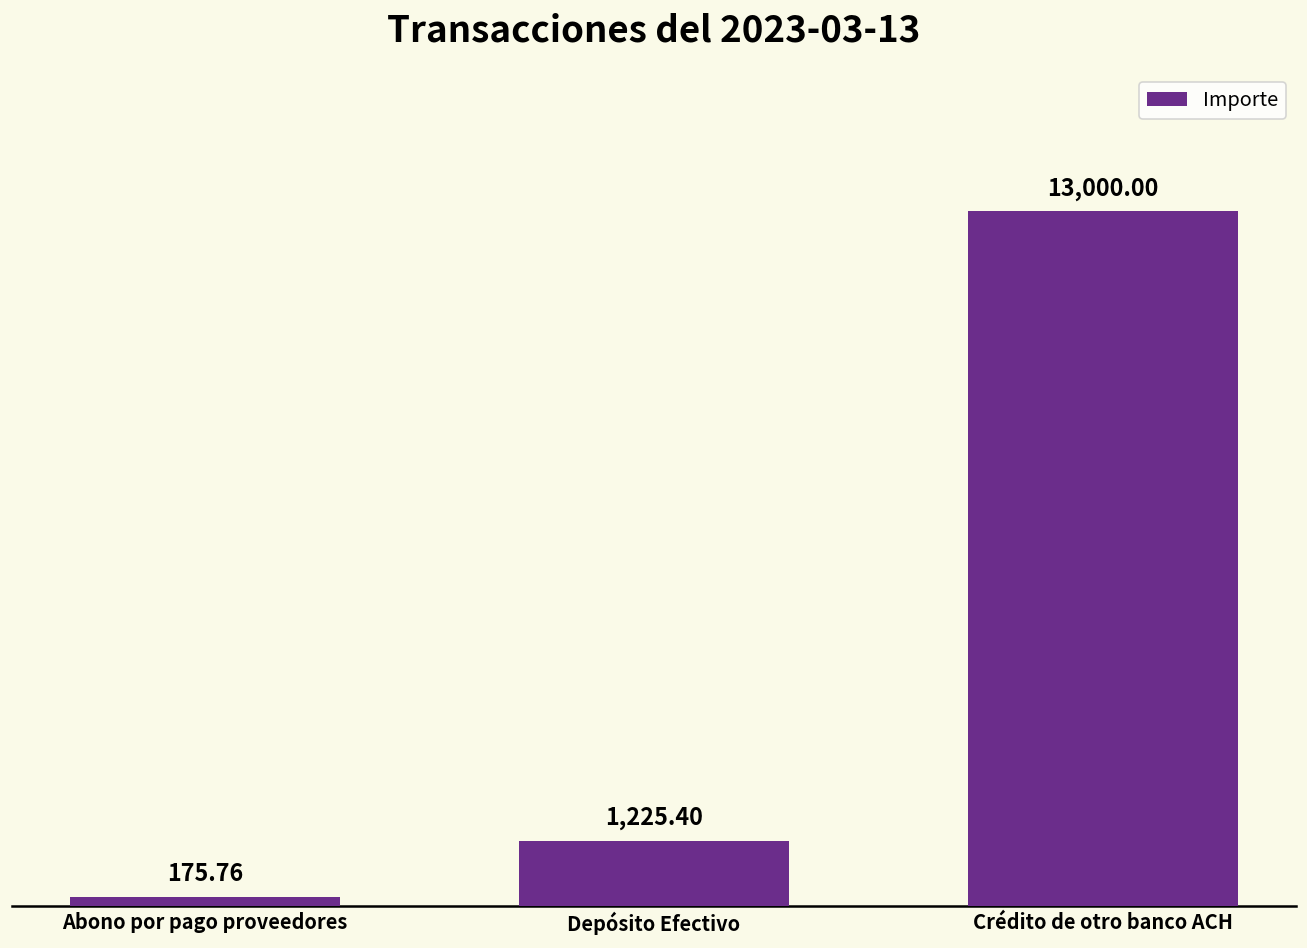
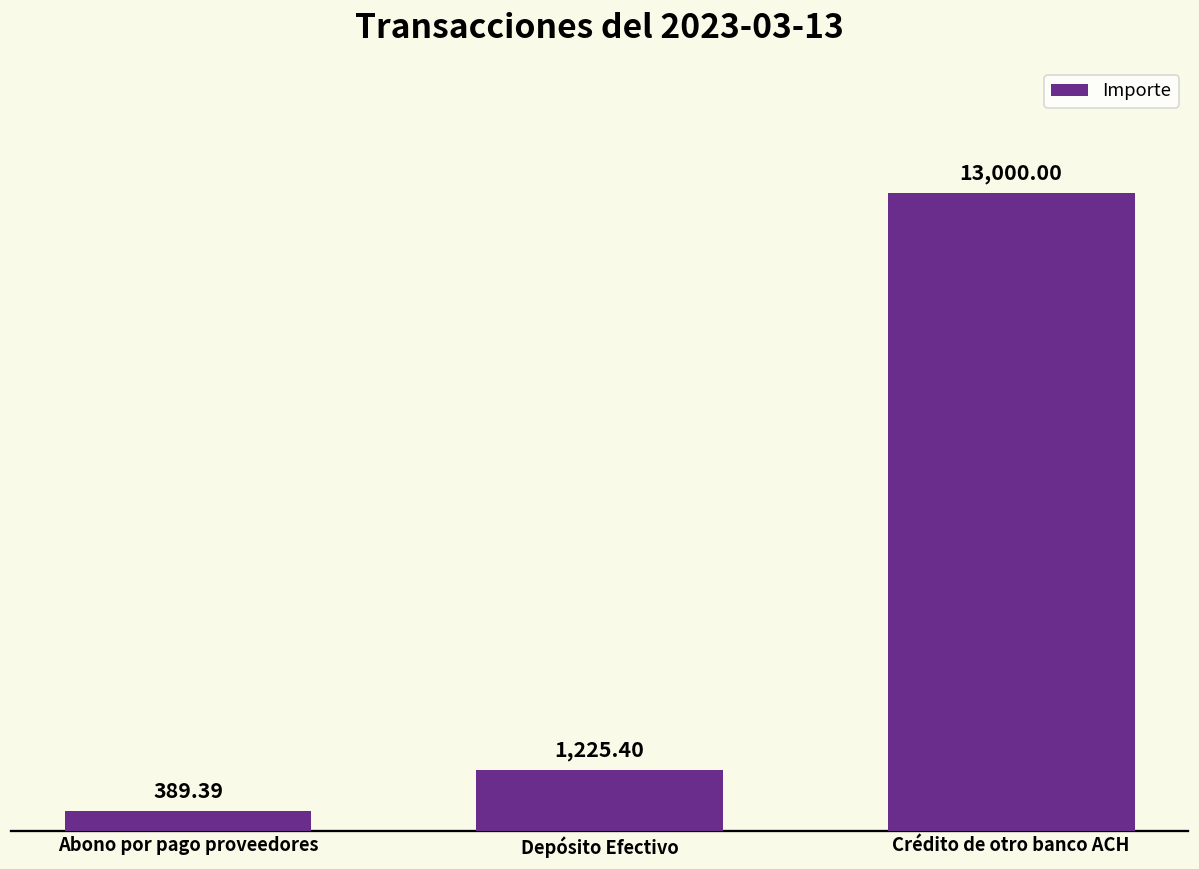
Abono por pago proveedores: 175.76 -> 389.39
